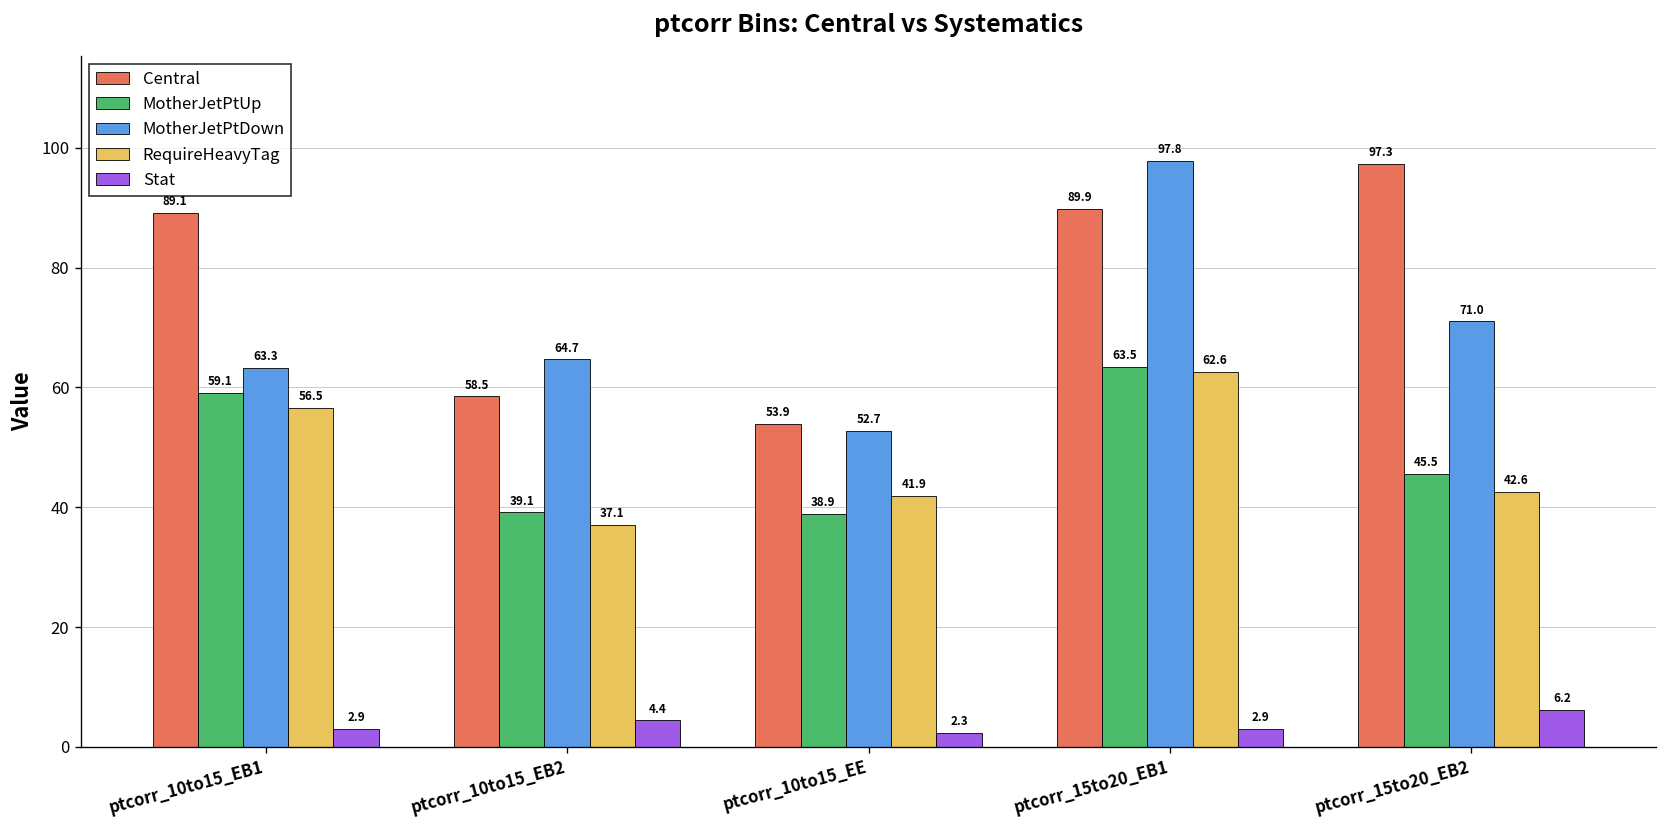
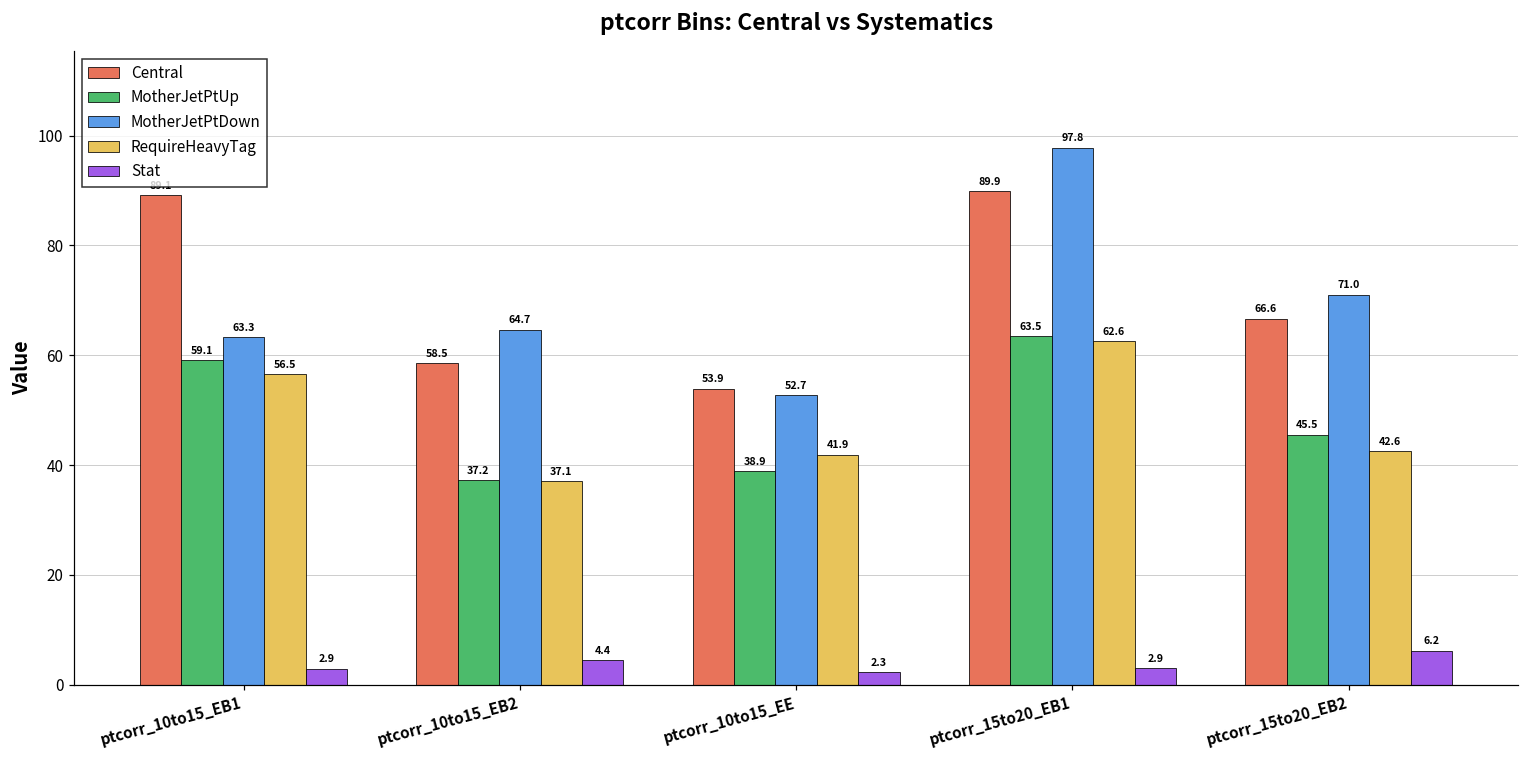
MotherJetPtUp, ptcorr_10to15_EB2: 39.1 -> 37.2
Central, ptcorr_15to20_EB2: 97.3 -> 66.6
